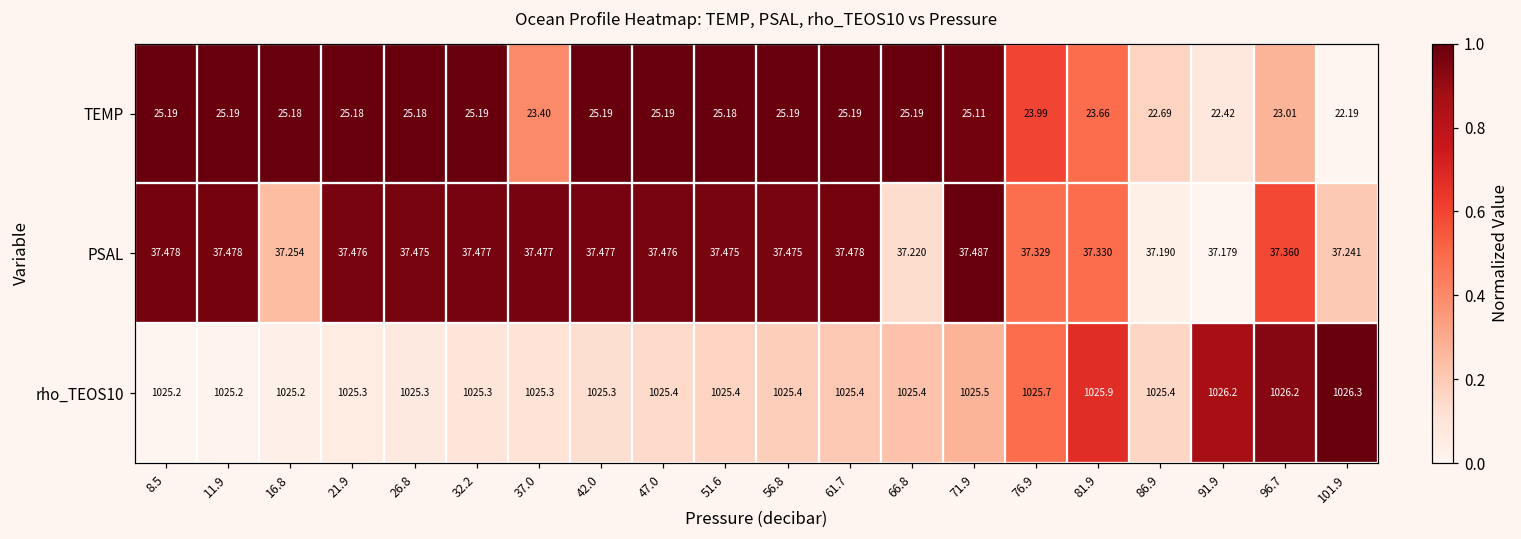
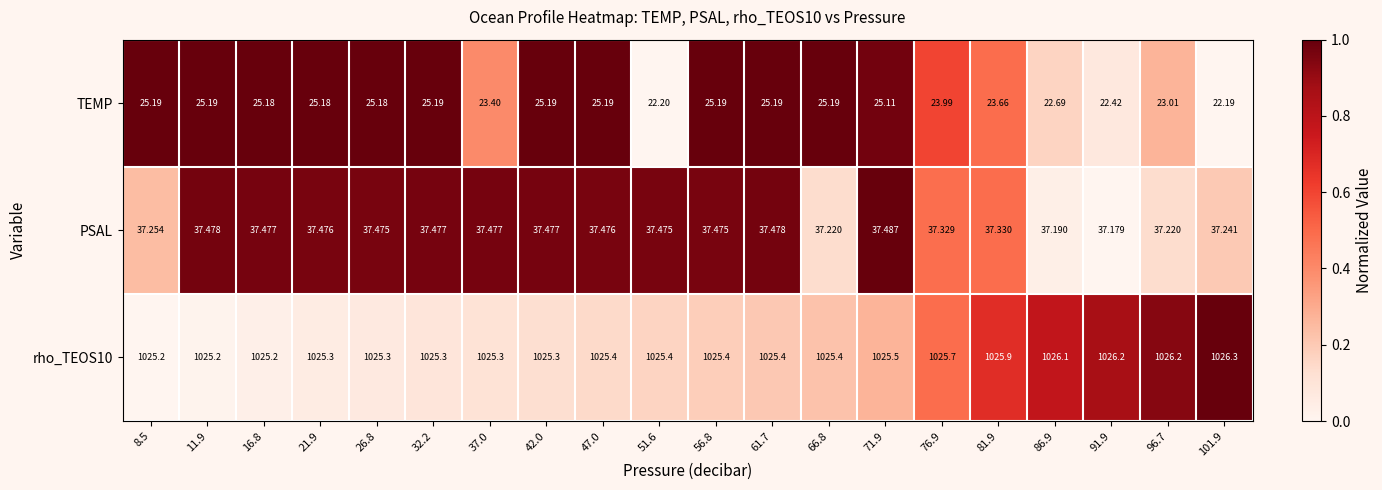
TEMP, 51.6: 25.18 -> 22.20
PSAL, 8.5: 37.478 -> 37.254
PSAL, 16.8: 37.254 -> 37.477
PSAL, 96.7: 37.360 -> 37.220
rho_TEOS10, 86.9: 1025.4 -> 1026.1
